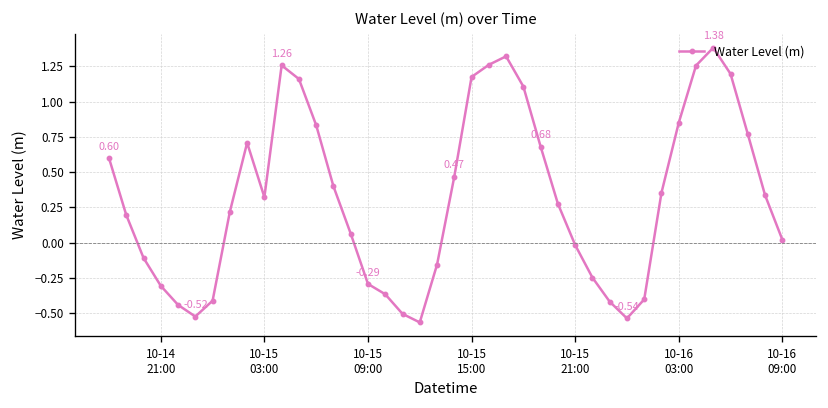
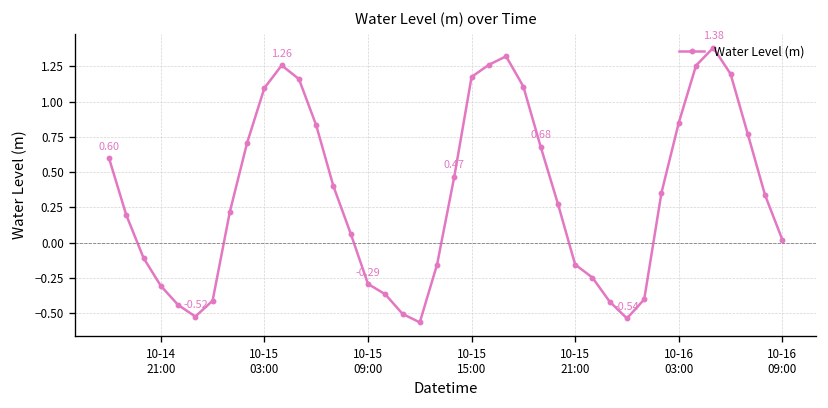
10-15 03:00: 0.32 -> 1.10
10-15 21:00: -0.02 -> -0.16
